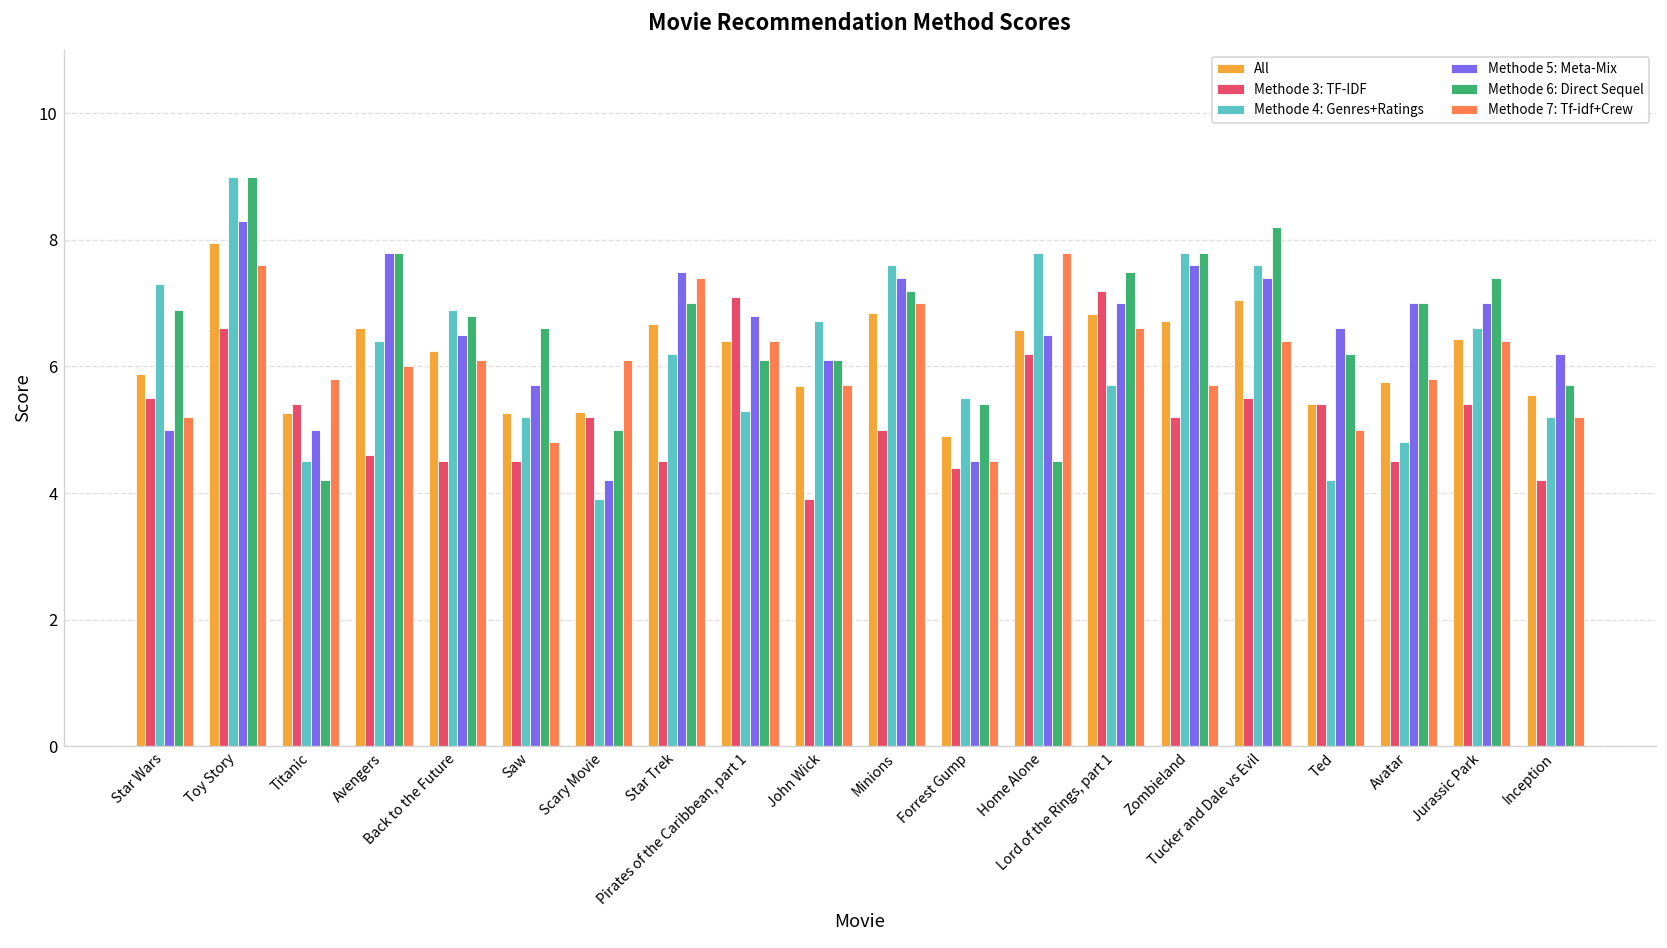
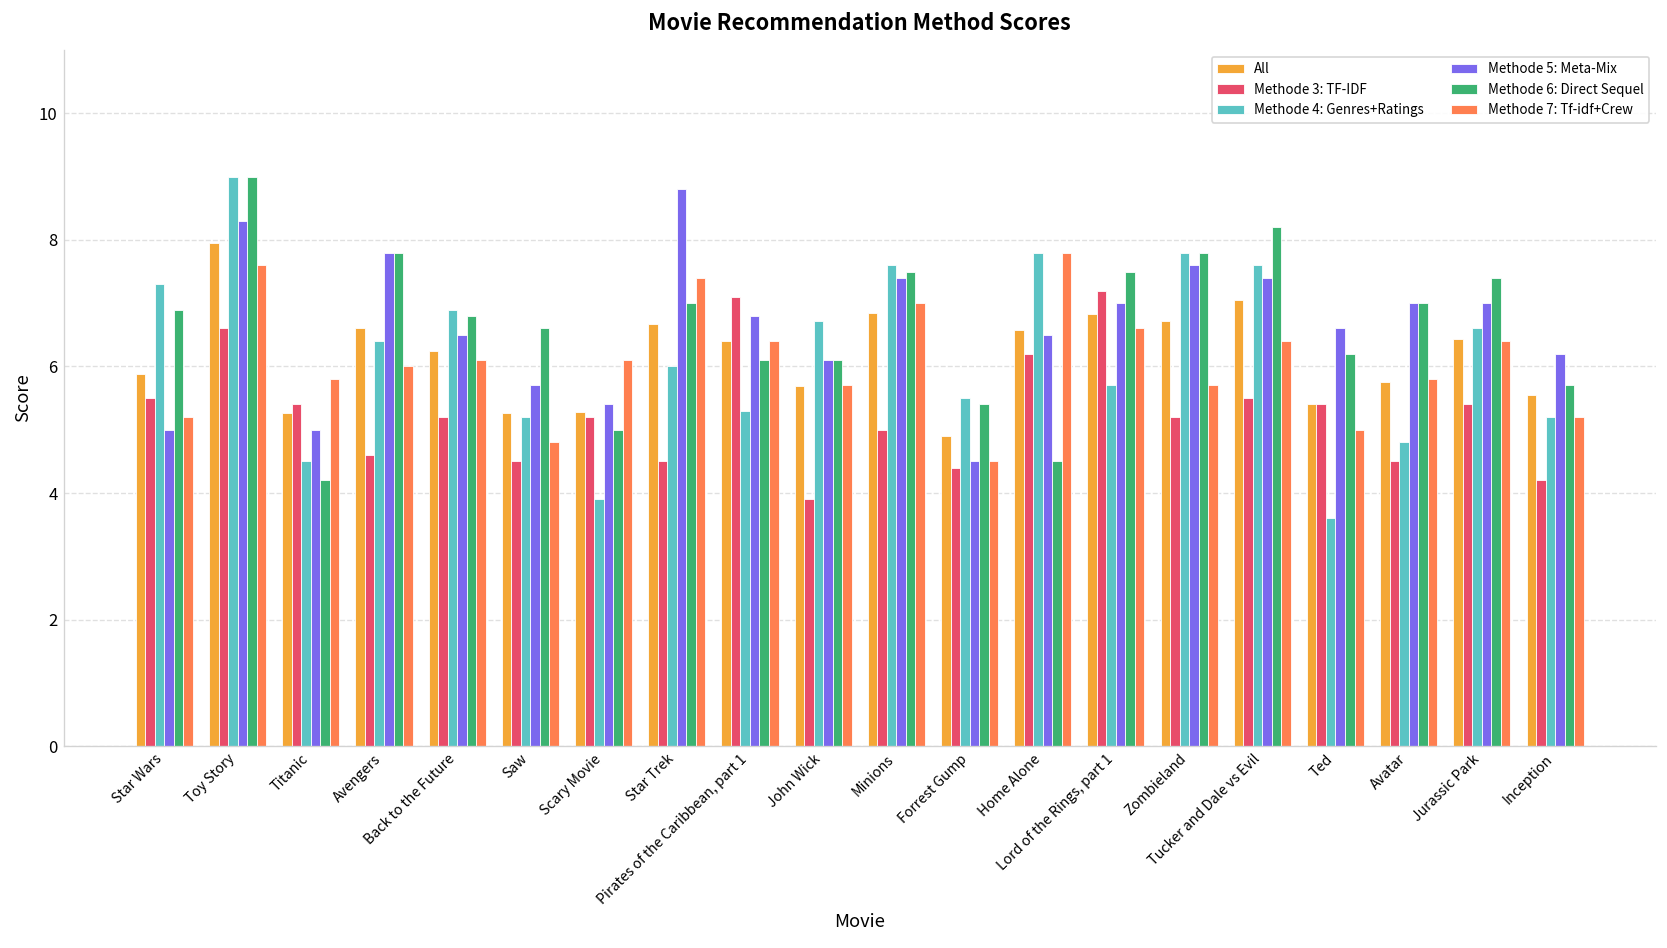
Methode 3: TF-IDF, Back to the Future: 4.5 -> 5.2
Methode 5: Meta-Mix, Scary Movie: 4.2 -> 5.4
Methode 4: Genres+Ratings, Star Trek: 6.2 -> 6.0
Methode 5: Meta-Mix, Star Trek: 7.5 -> 8.8
Methode 6: Direct Sequel, Minions: 7.2 -> 7.5
Methode 4: Genres+Ratings, Ted: 4.2 -> 3.6
